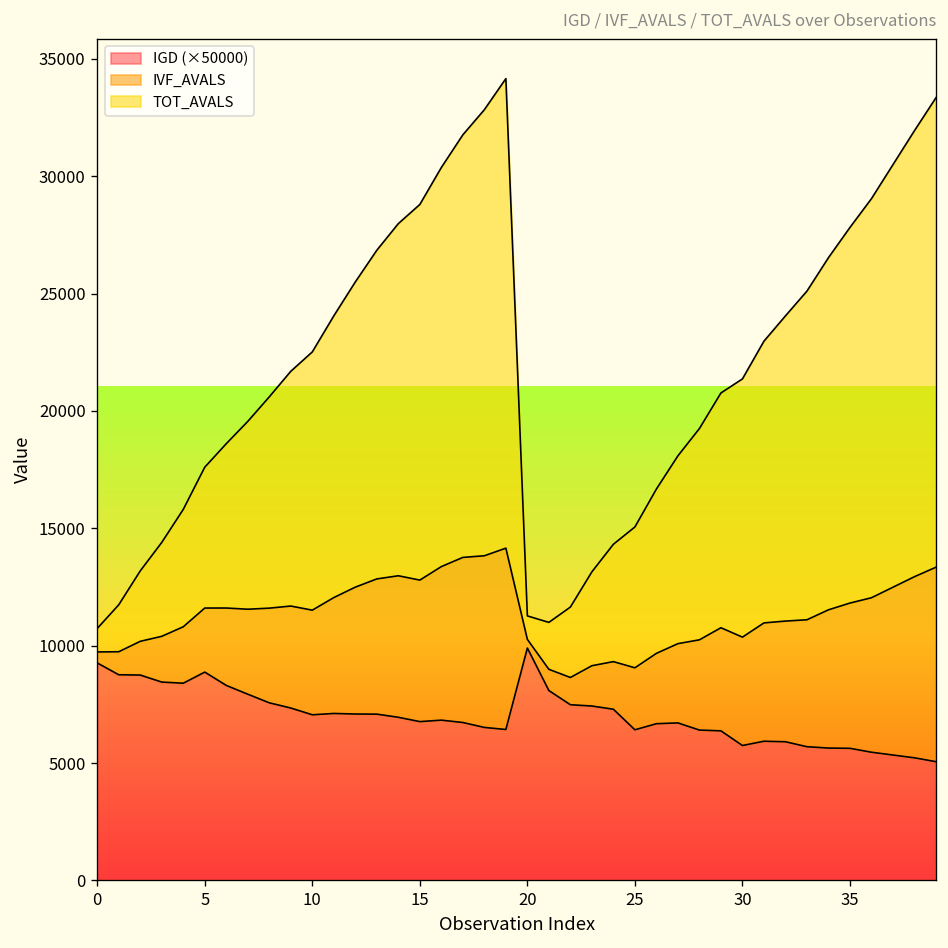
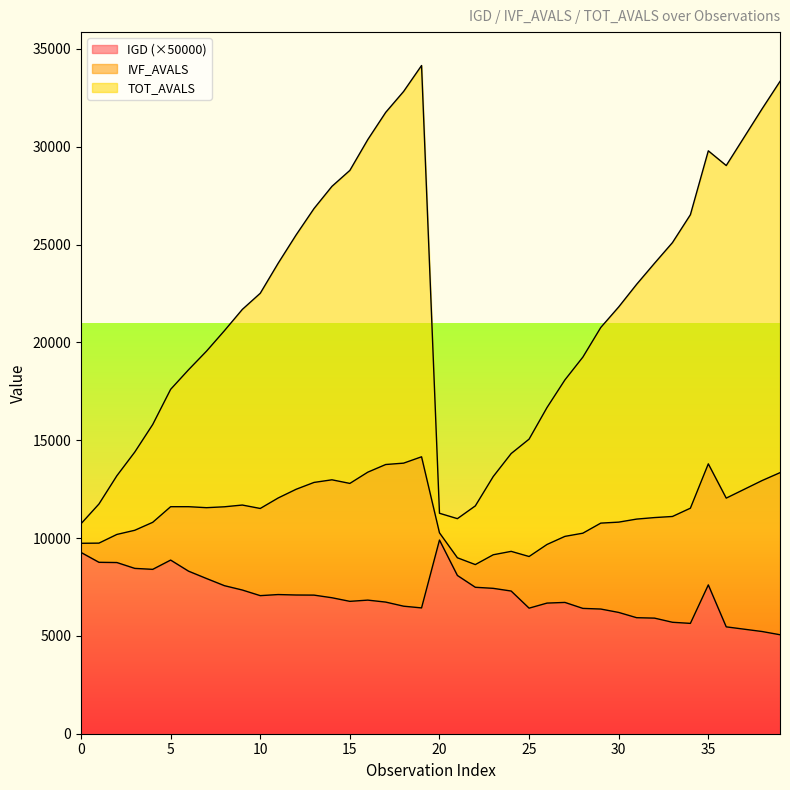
IGD (×50000), 30: 5700 -> 6200
IGD (×50000), 35: 5600 -> 7600
